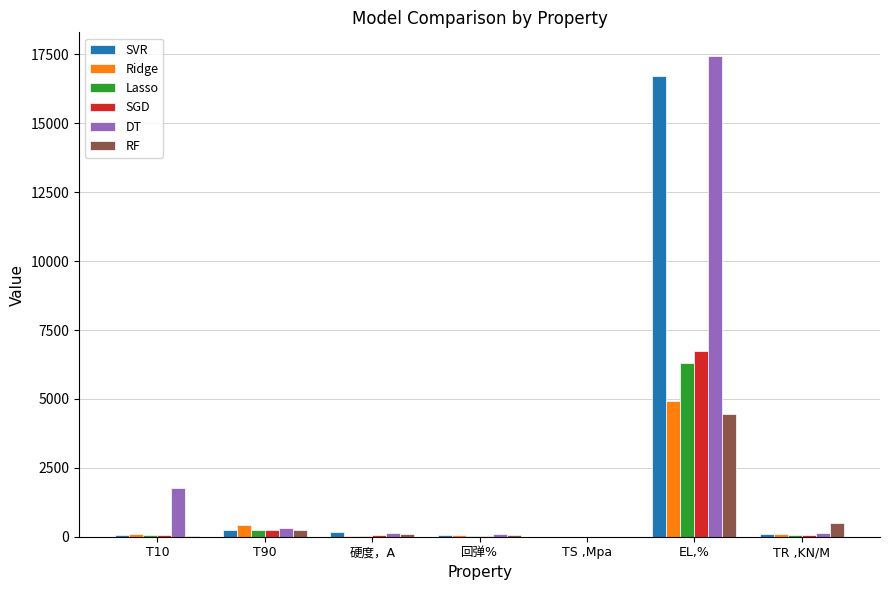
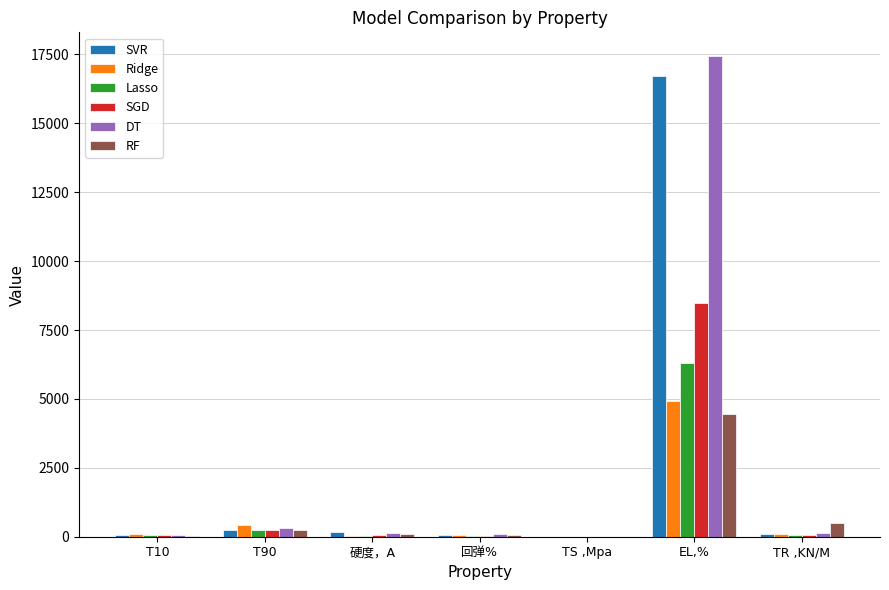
DT, T10: 1800 -> 0
SGD, EL,%: 6700 -> 8500
